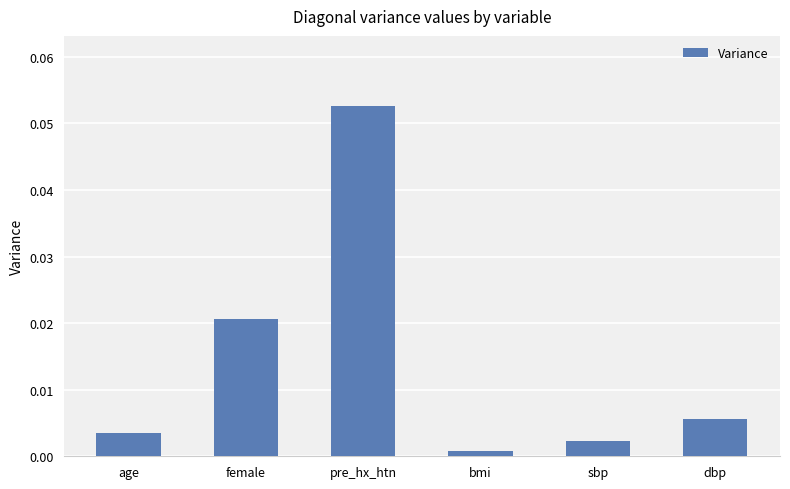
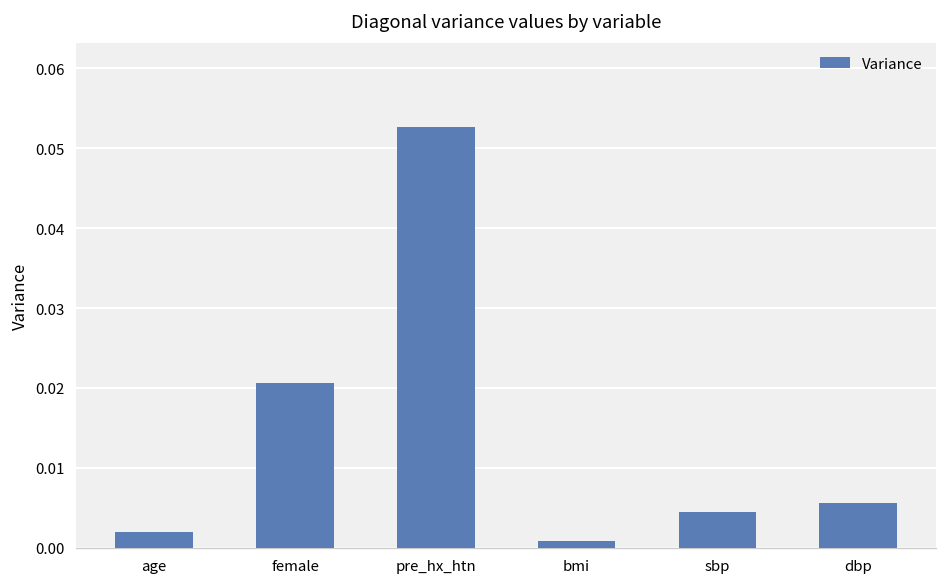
age: 0.003 -> 0.002
sbp: 0.002 -> 0.004
